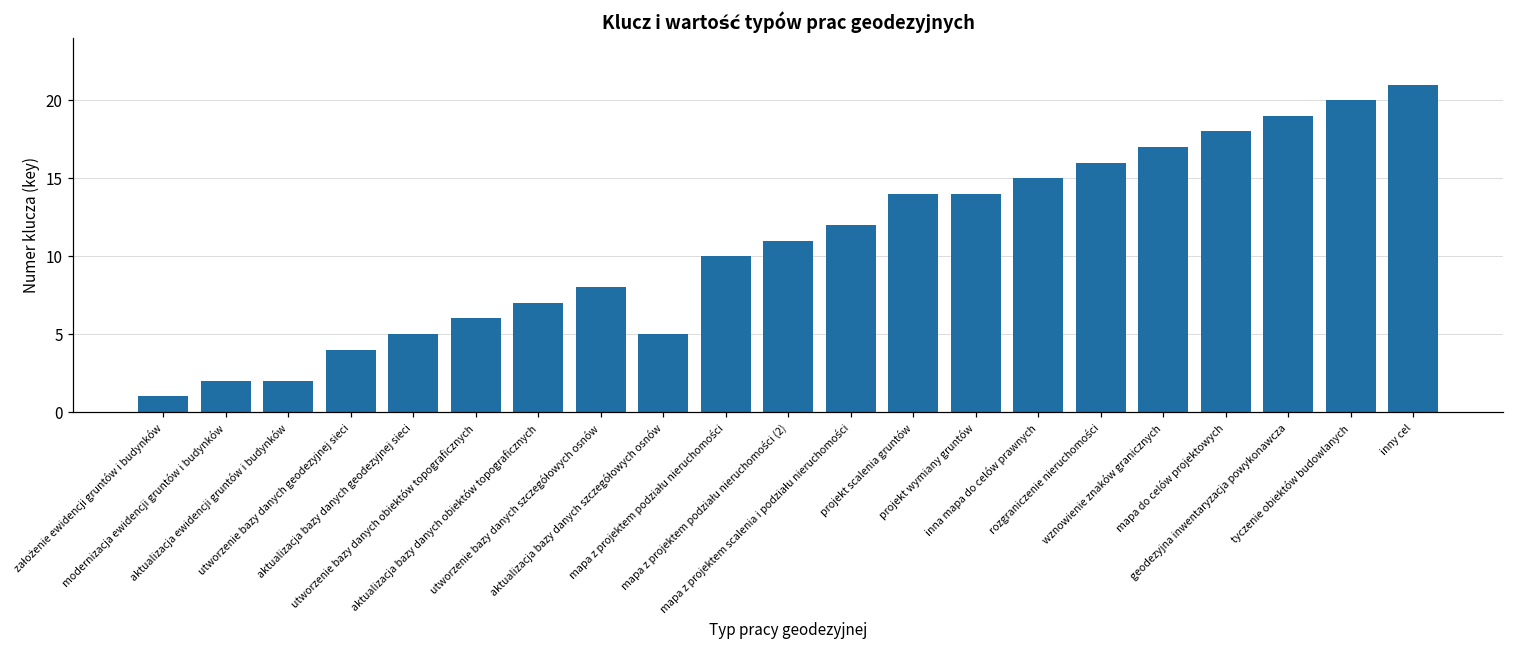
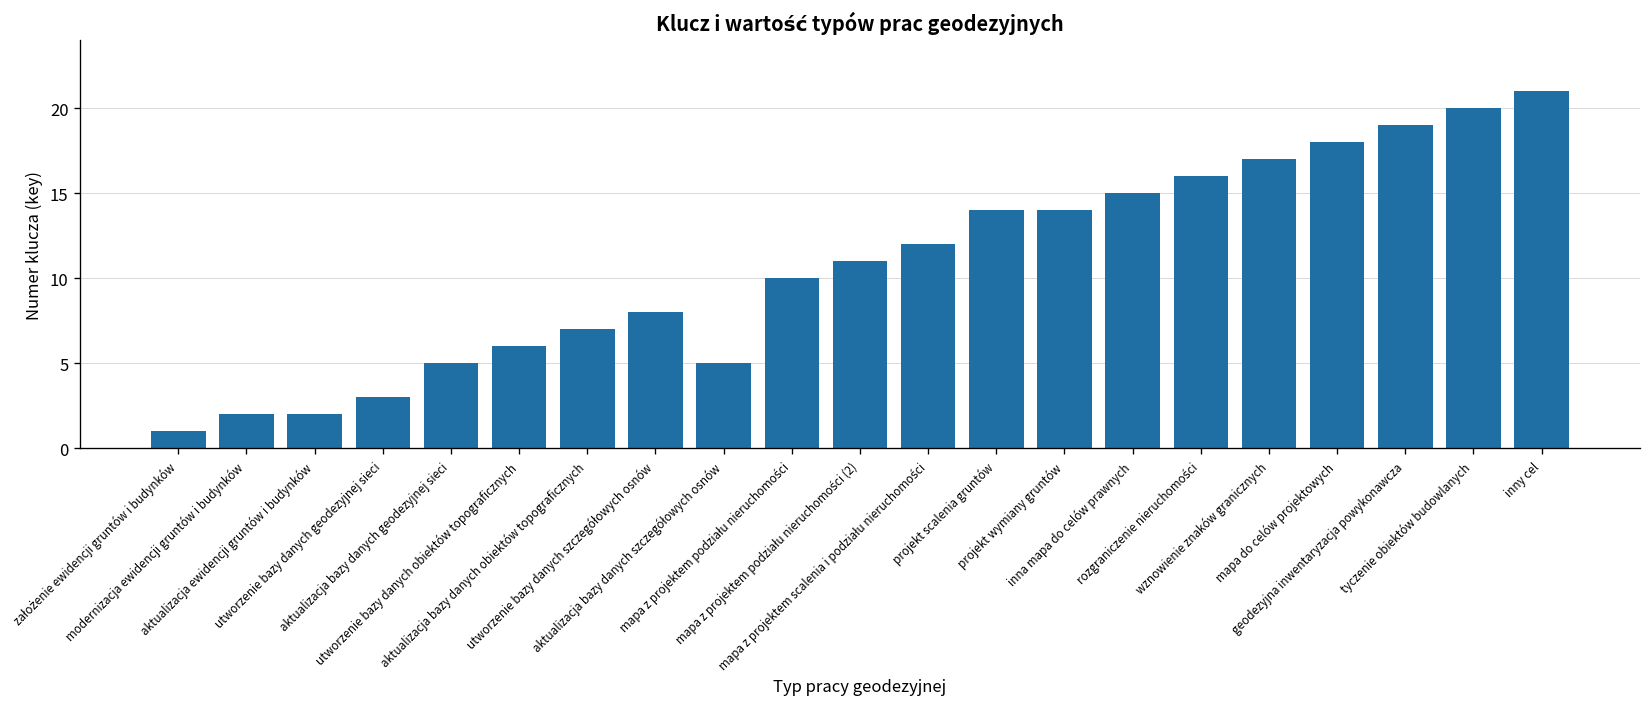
utworzenie bazy danych geodezyjnej sieci: 4 -> 3
